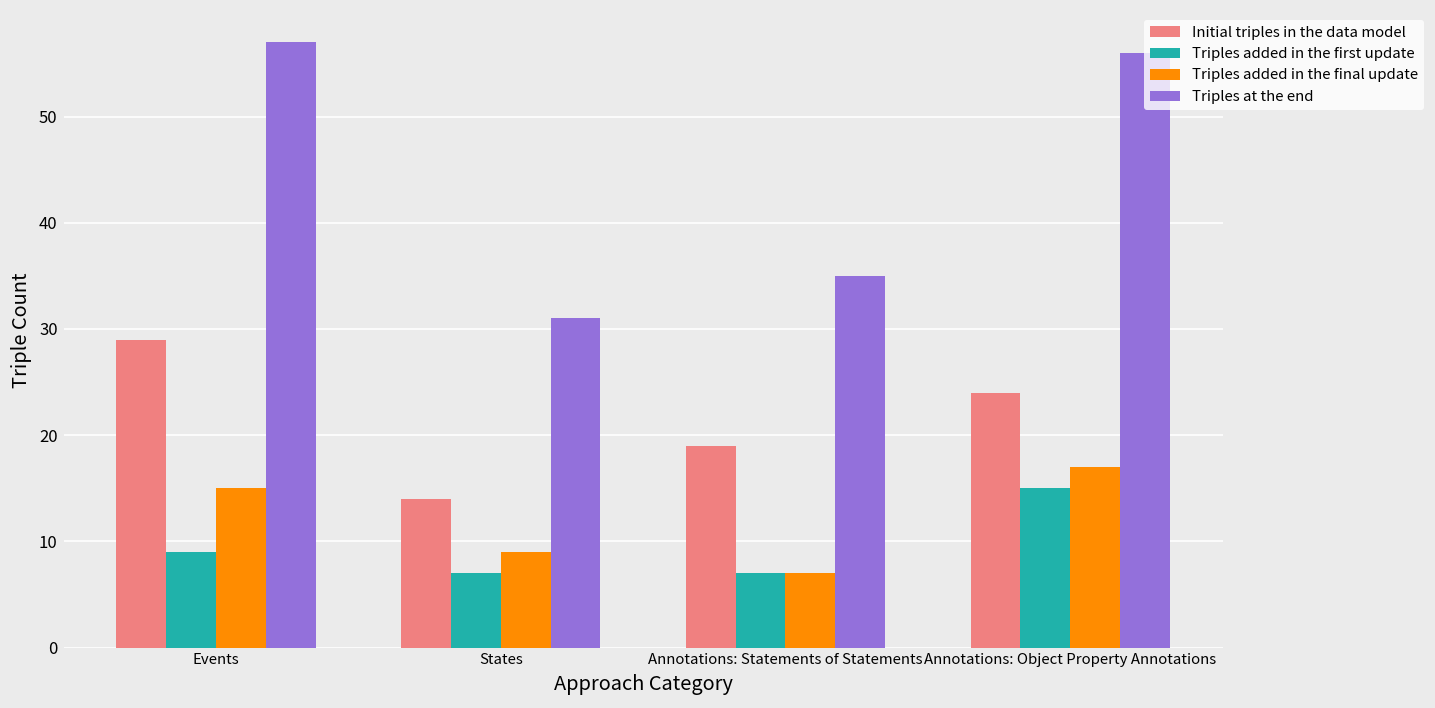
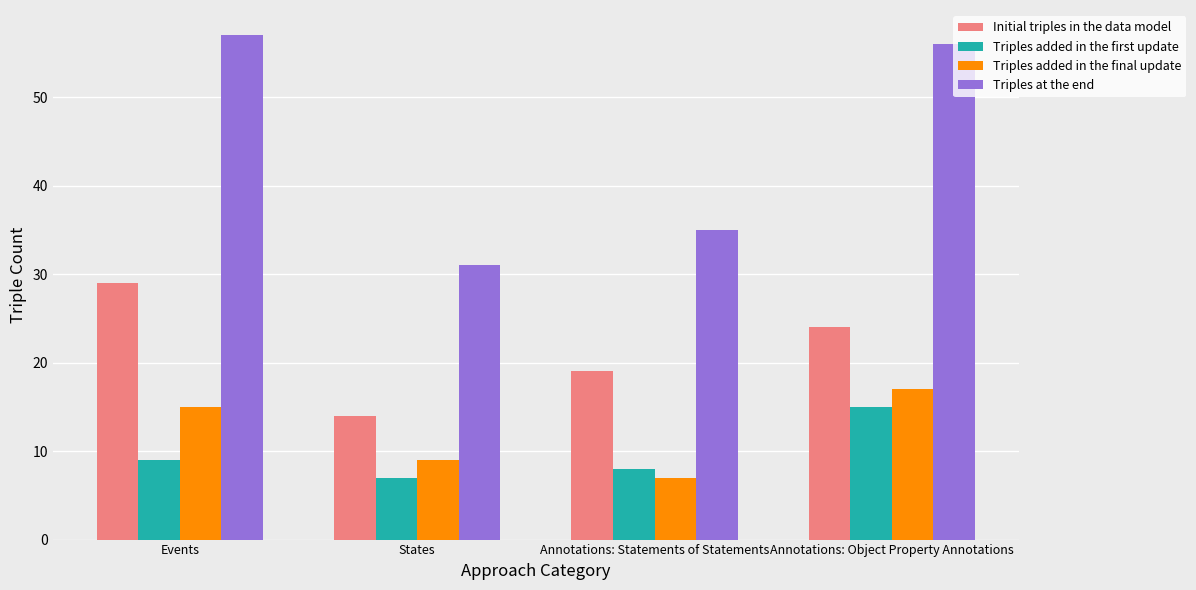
Triples added in the first update, Annotations: Statements of Statements: 7 -> 8
